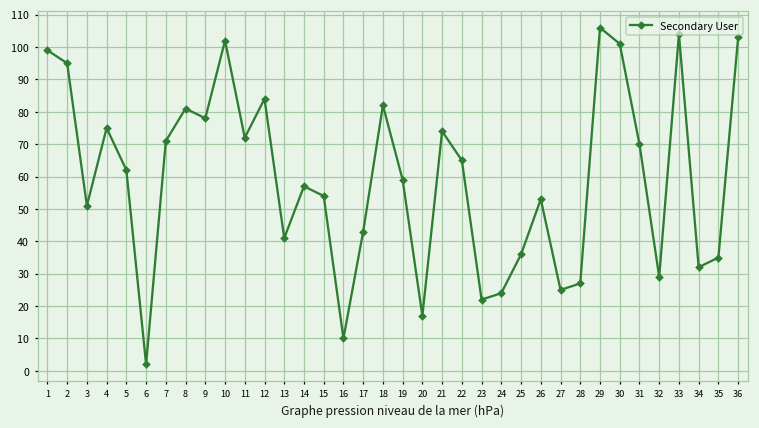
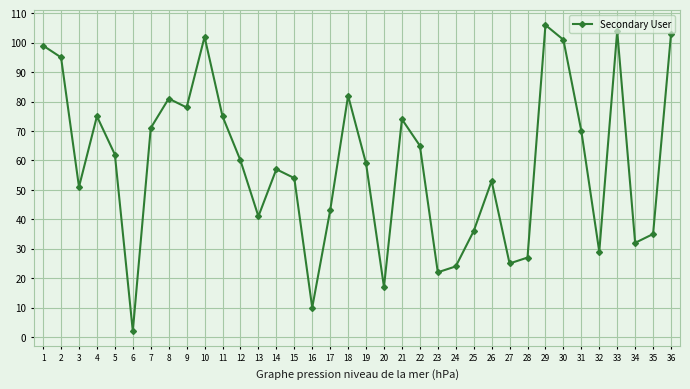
11: 72 -> 75
12: 84 -> 60
